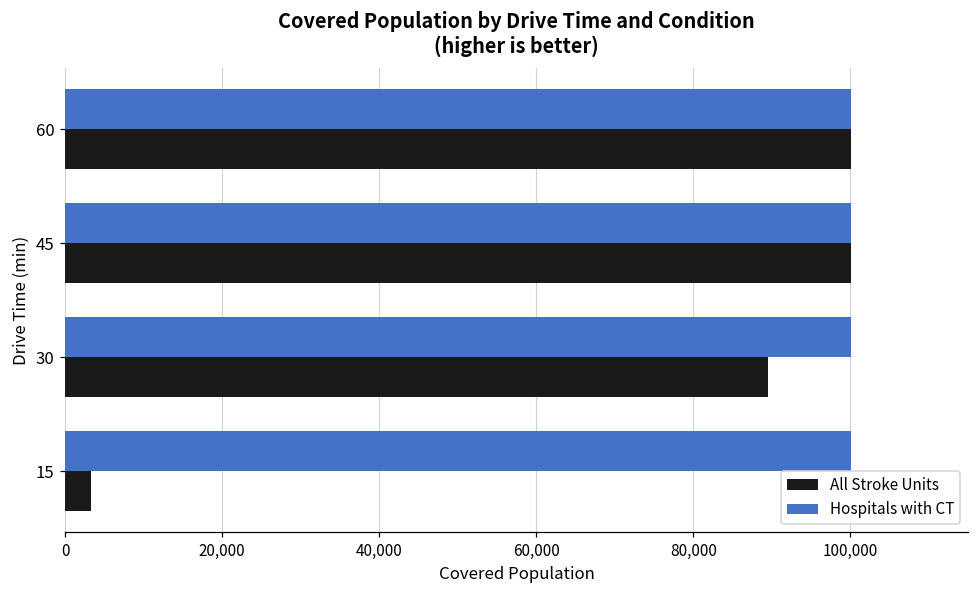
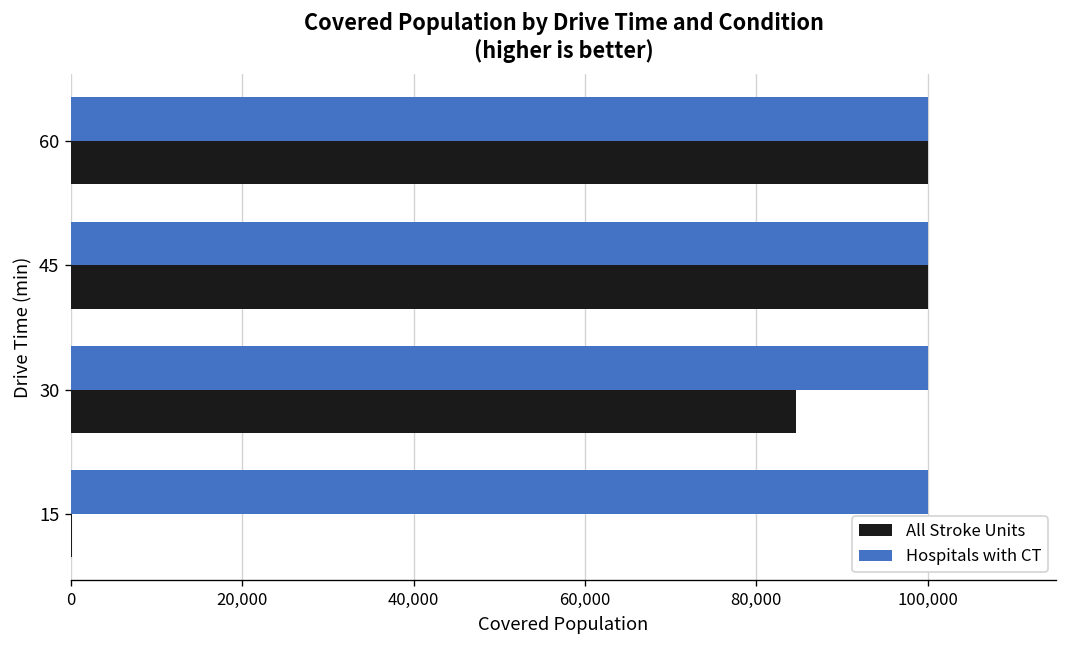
All Stroke Units, 30: 90,000 -> 85,000
All Stroke Units, 15: 3,000 -> 0
